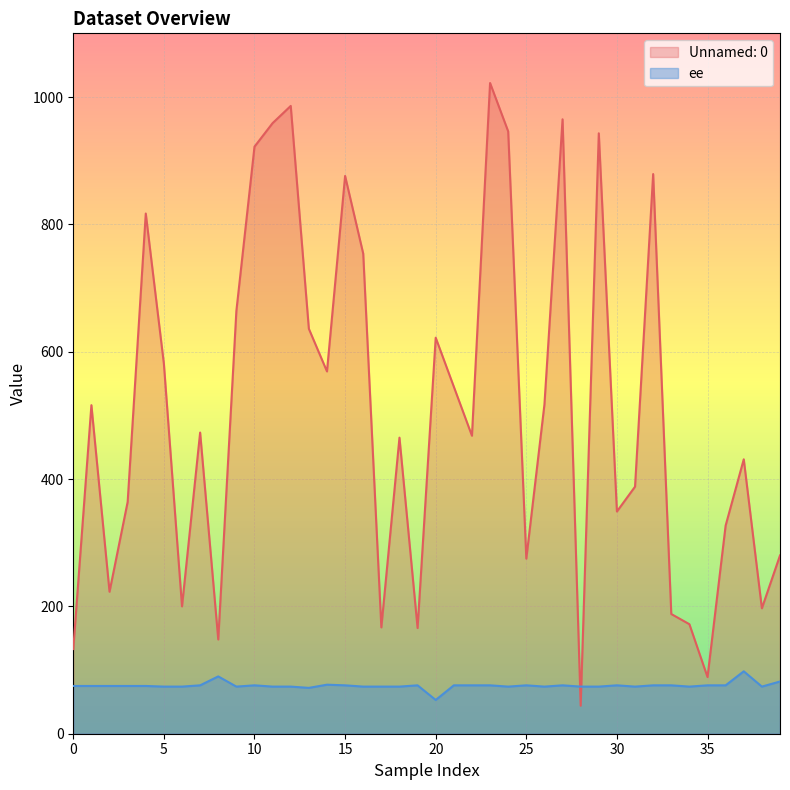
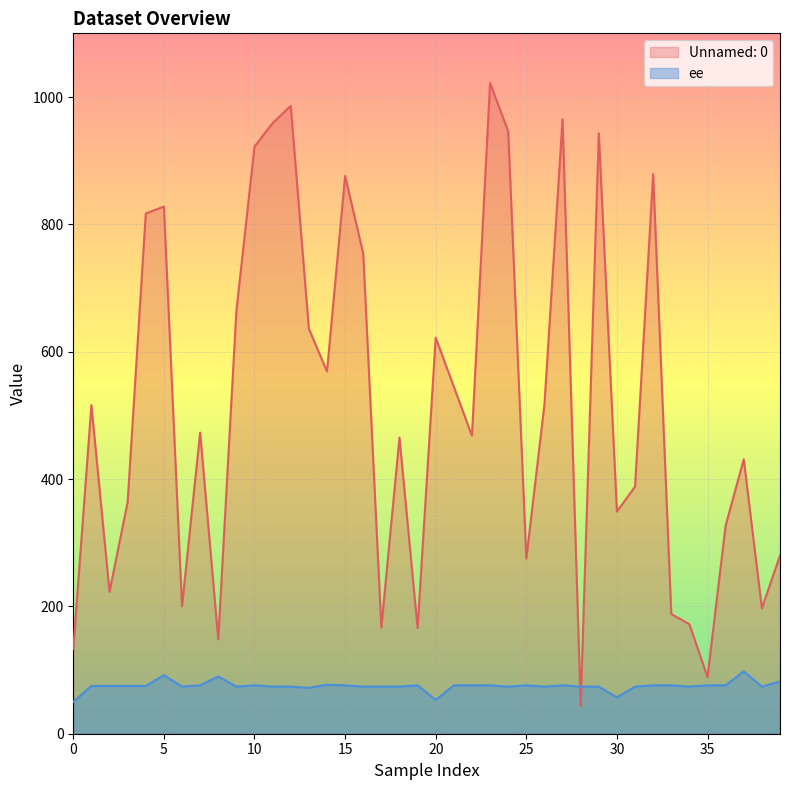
ee, 0: 80 -> 50
Unnamed: 0, 5: 580 -> 830
ee, 5: 70 -> 90
ee, 30: 80 -> 60
